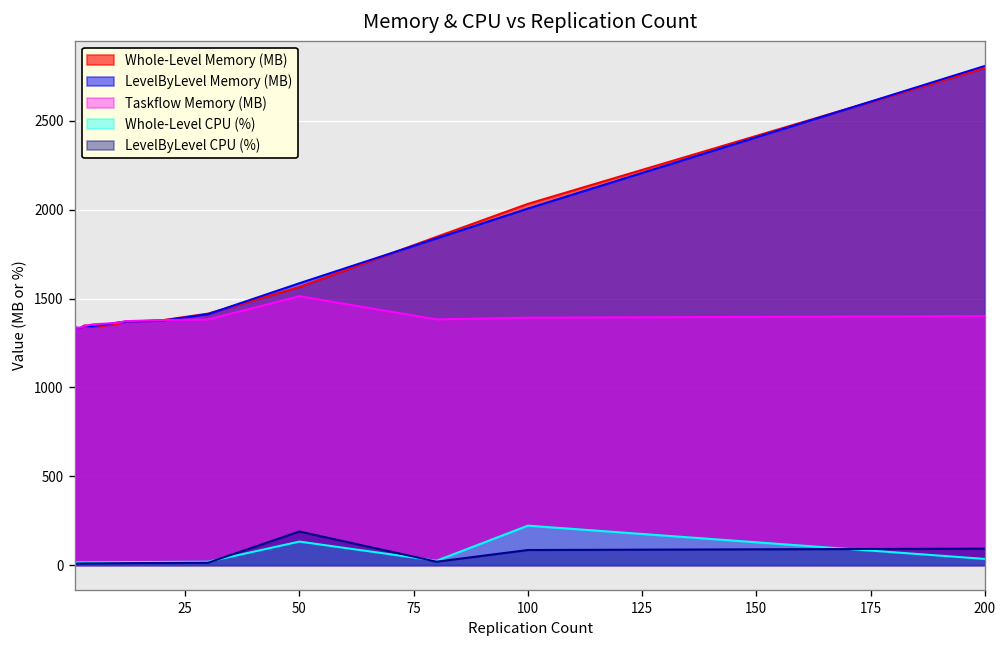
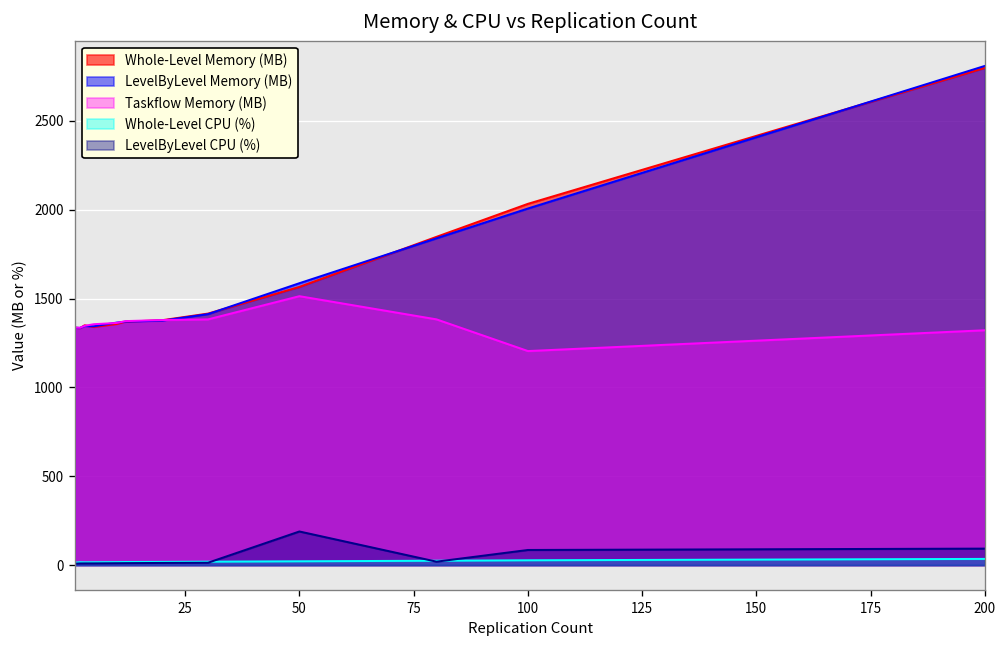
Whole-Level CPU (%), 50: 130 -> 20
Taskflow Memory (MB), 100: 1390 -> 1200
Whole-Level CPU (%), 100: 220 -> 30
Taskflow Memory (MB), 200: 1400 -> 1320
